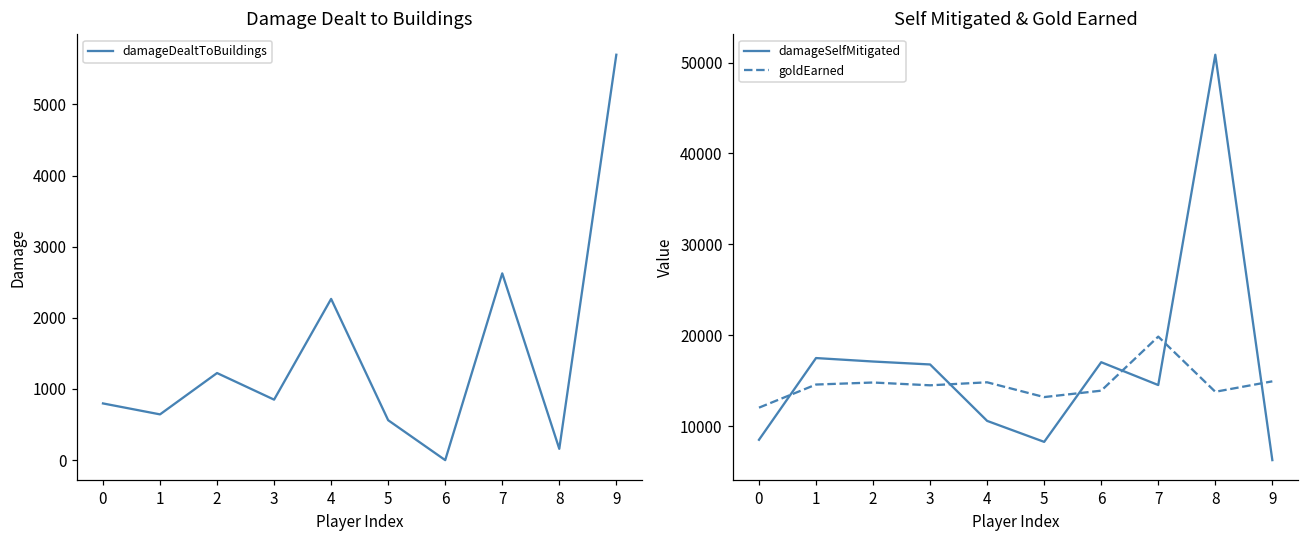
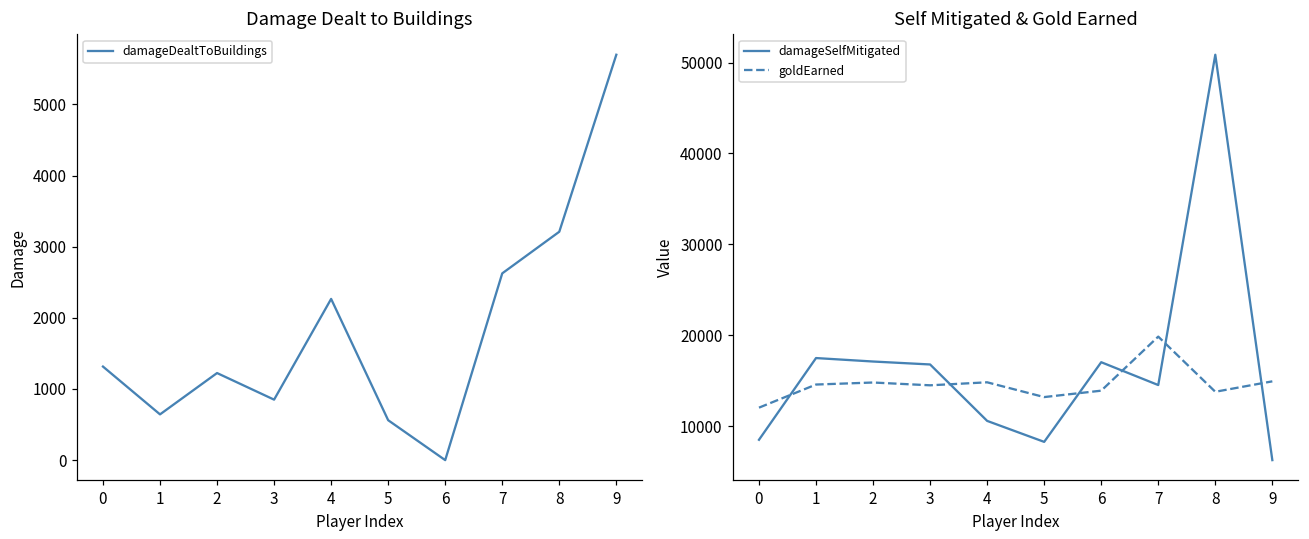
Damage Dealt to Buildings, 0: 800 -> 1300
Damage Dealt to Buildings, 8: 200 -> 3200
